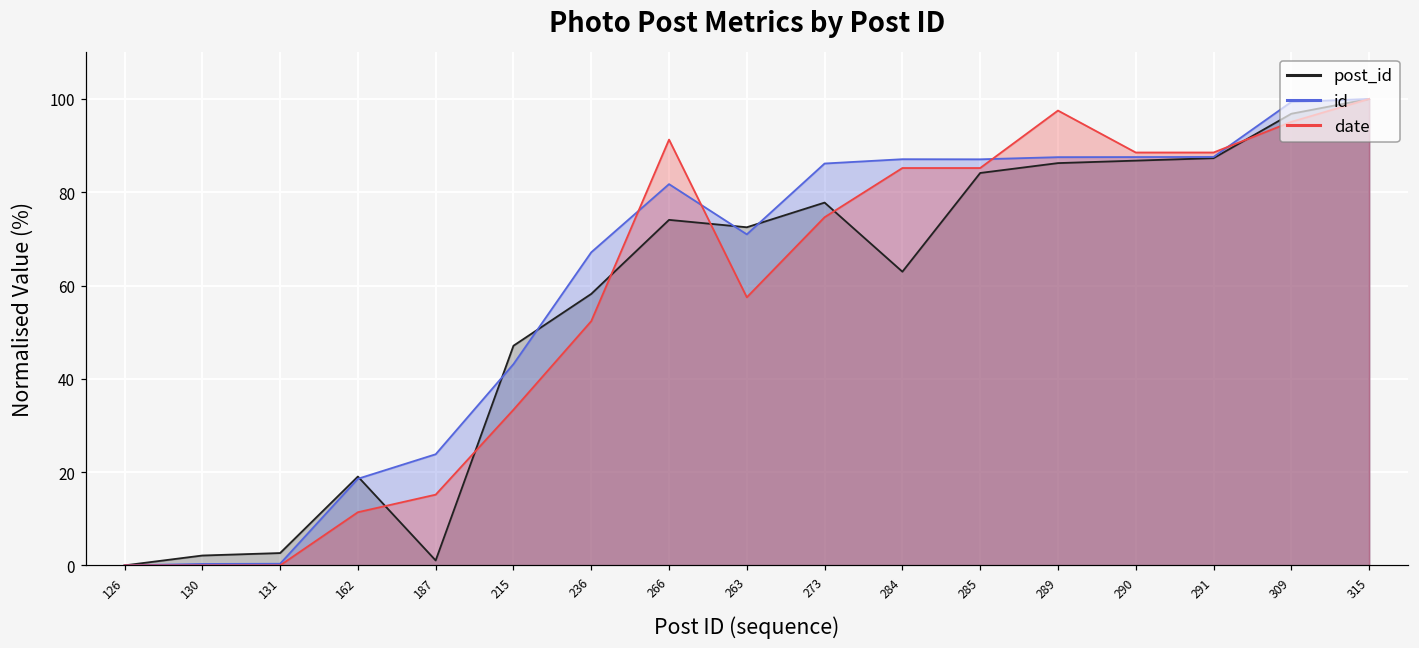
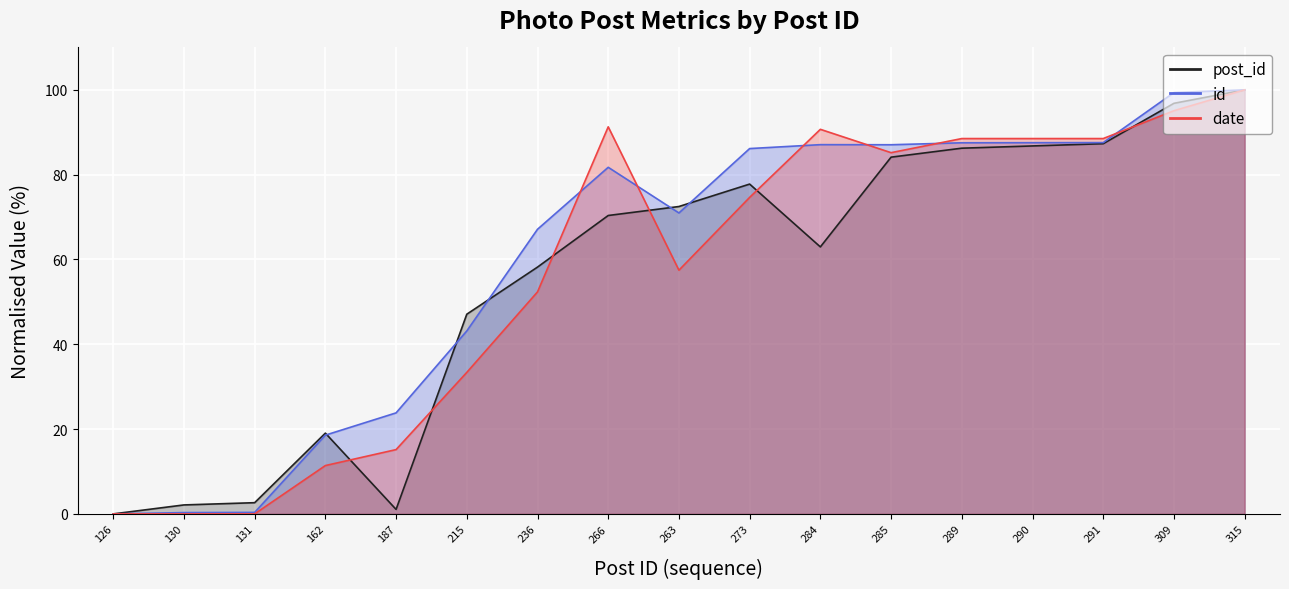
post_id, 266: 74 -> 70
date, 284: 85 -> 91
date, 289: 98 -> 89
